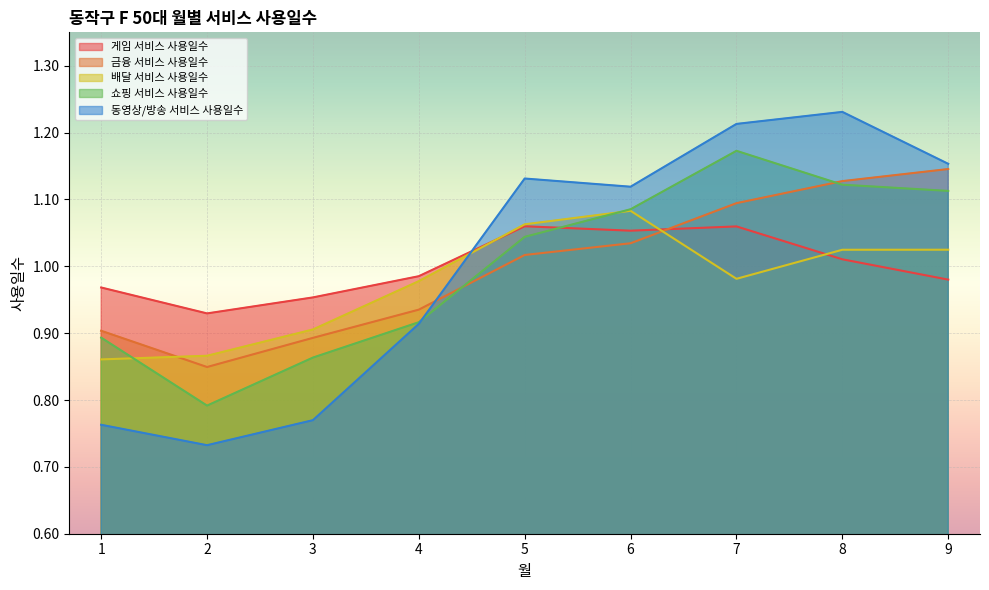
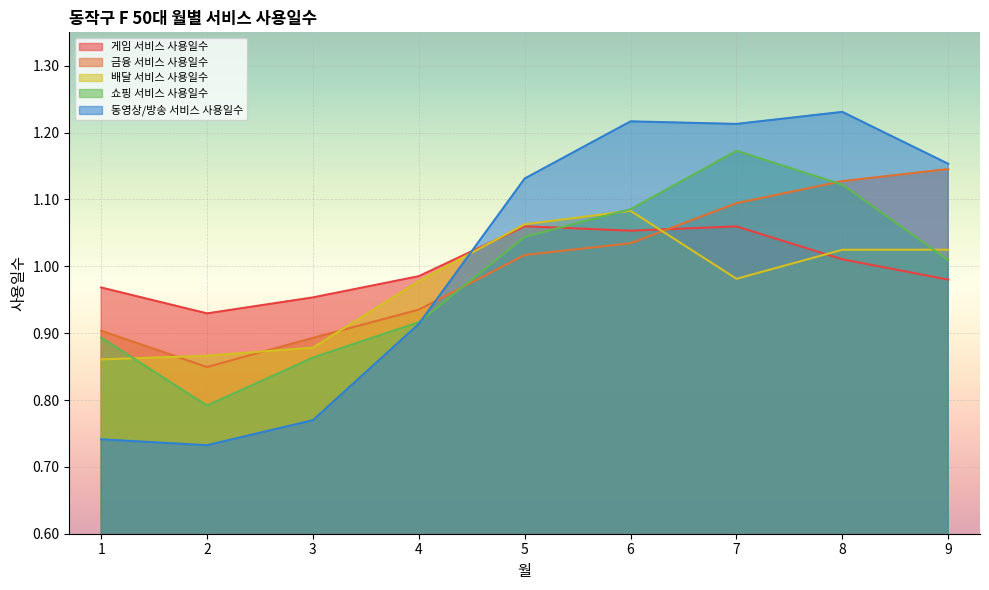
동영상/방송 서비스 사용일수, 1: 0.76 -> 0.74
배달 서비스 사용일수, 3: 0.91 -> 0.88
동영상/방송 서비스 사용일수, 6: 1.12 -> 1.22
쇼핑 서비스 사용일수, 9: 1.11 -> 1.01
